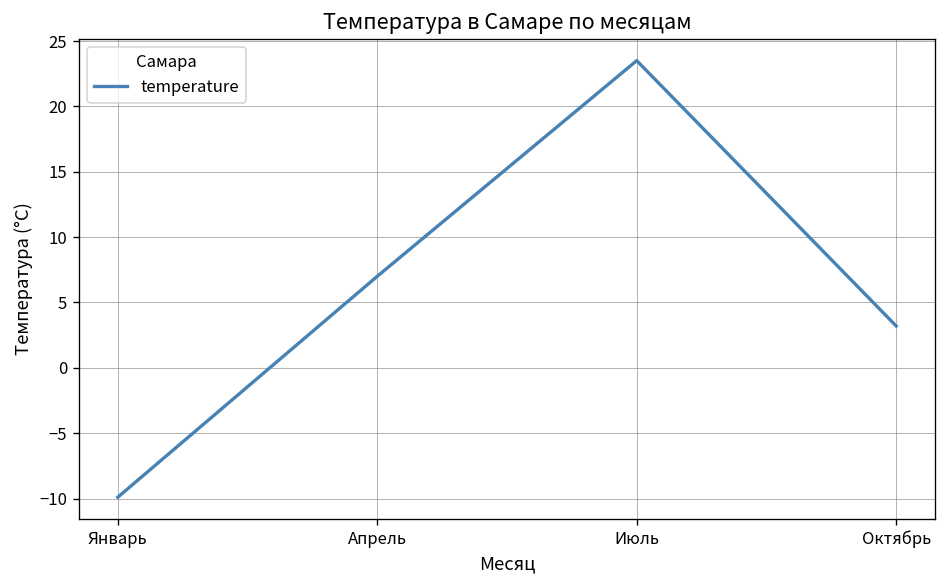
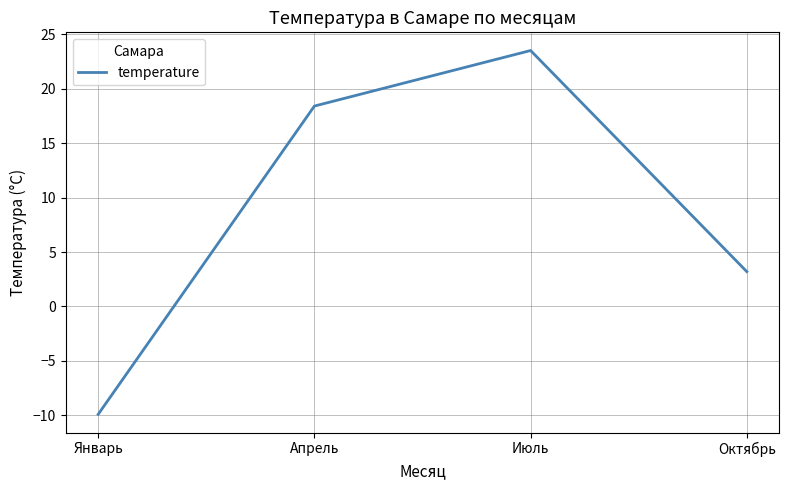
Апрель: 7.0 -> 18.4
